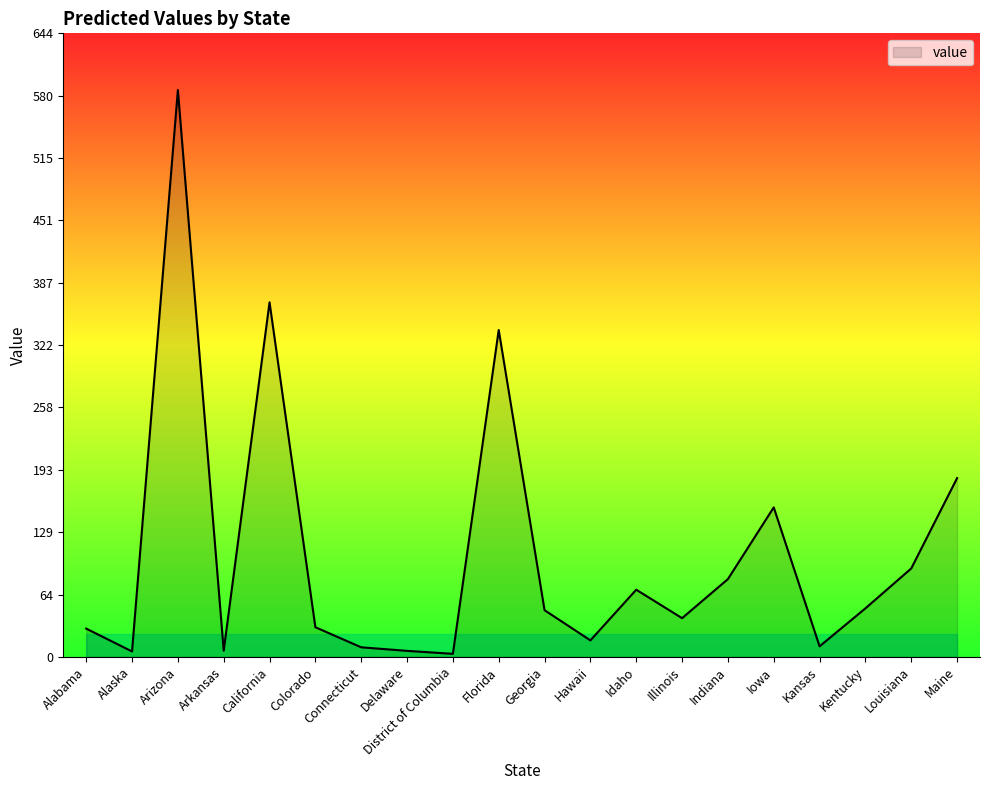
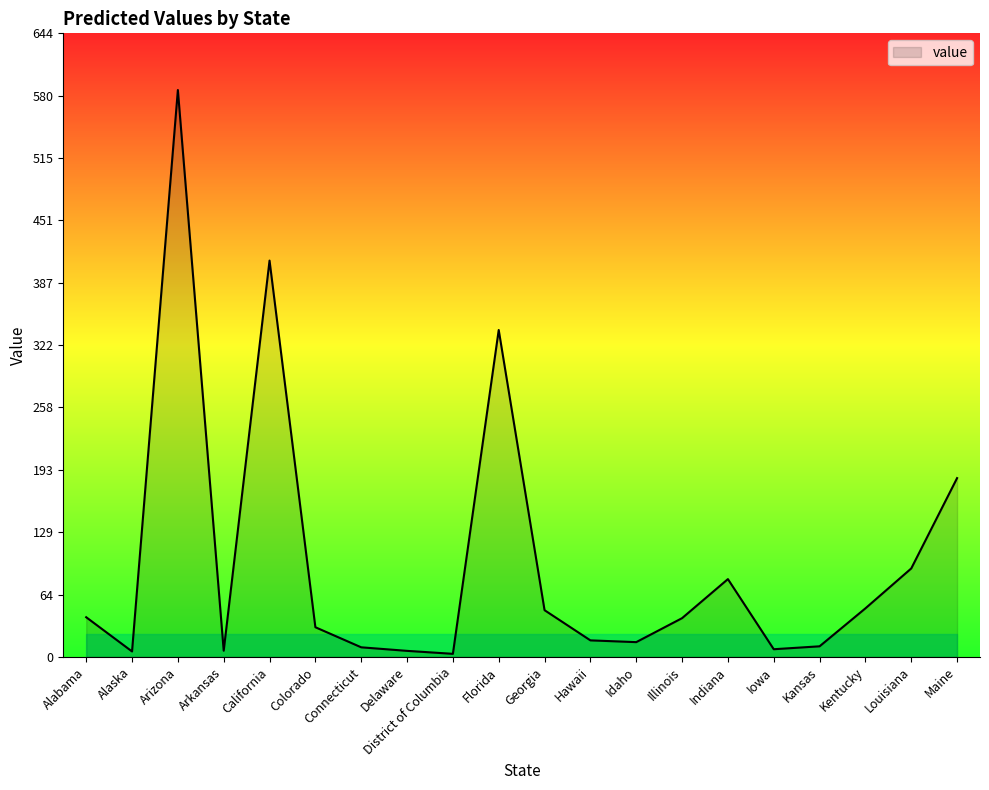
value, Alabama: 30 -> 40
value, California: 370 -> 410
value, Idaho: 70 -> 20
value, Iowa: 150 -> 10
